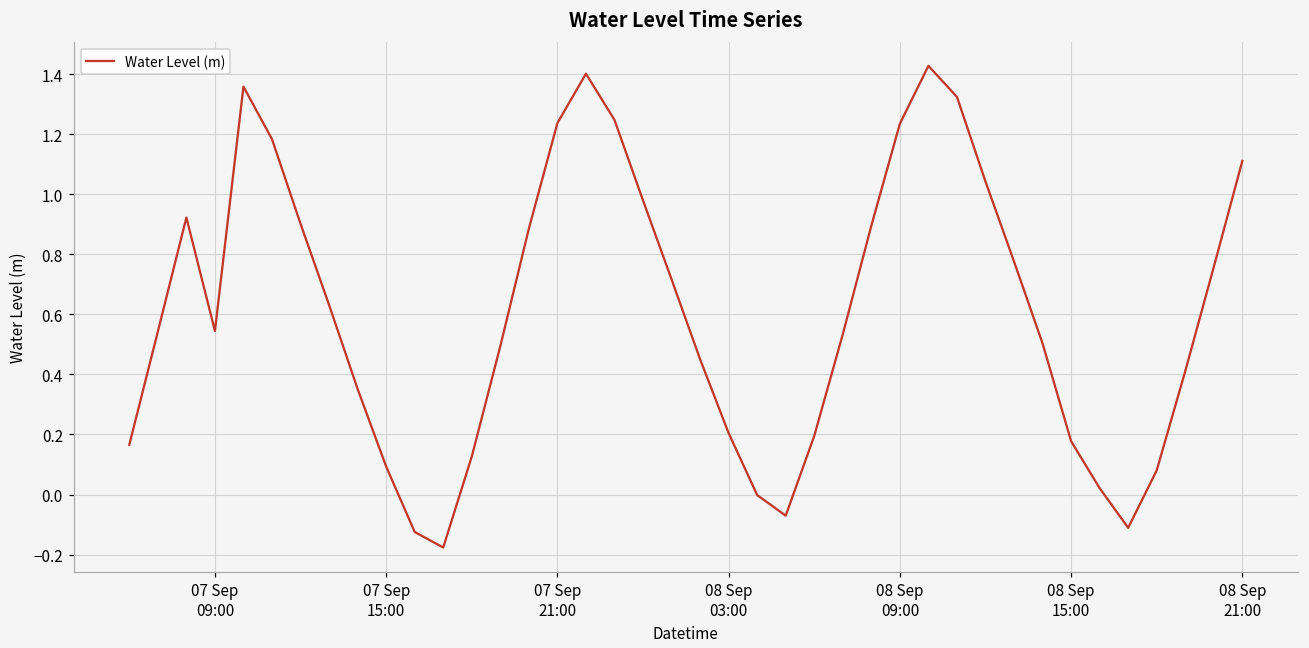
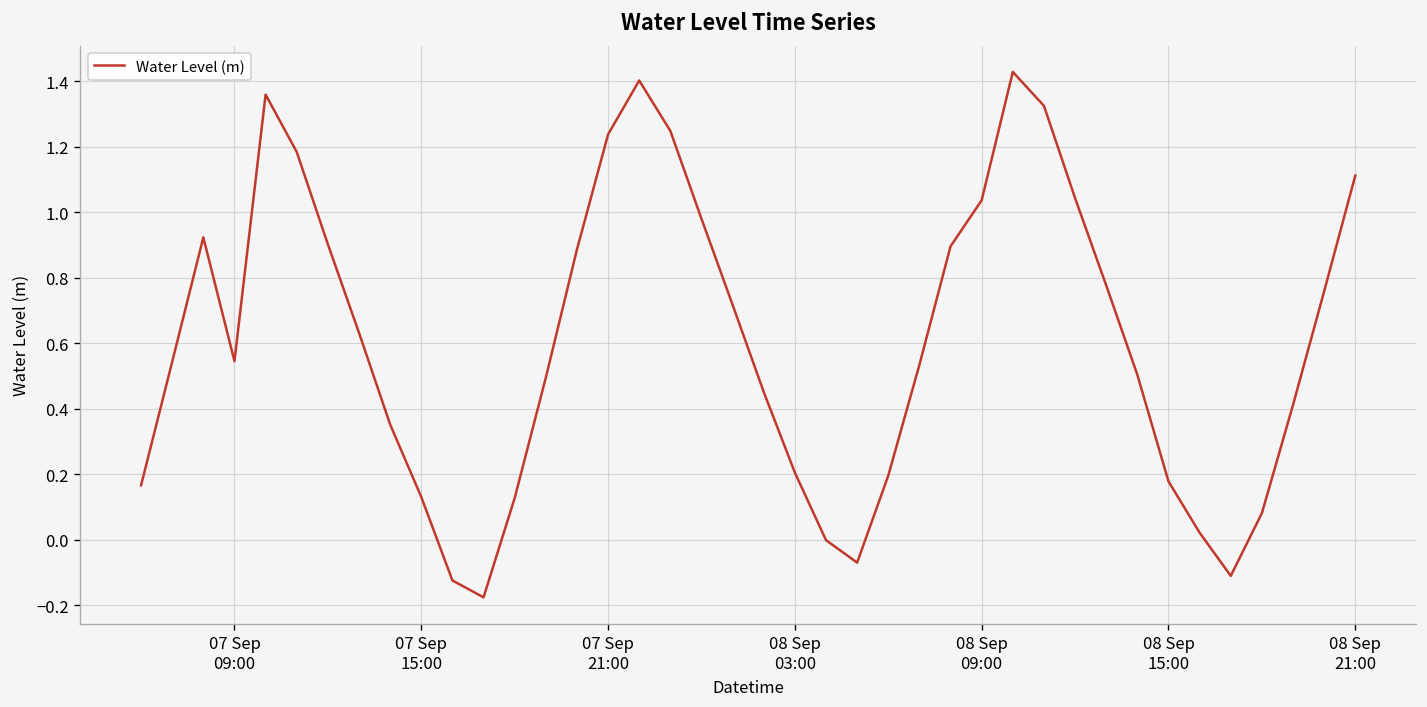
07 Sep 15:00: 0.09 -> 0.13
08 Sep 09:00: 1.23 -> 1.04
